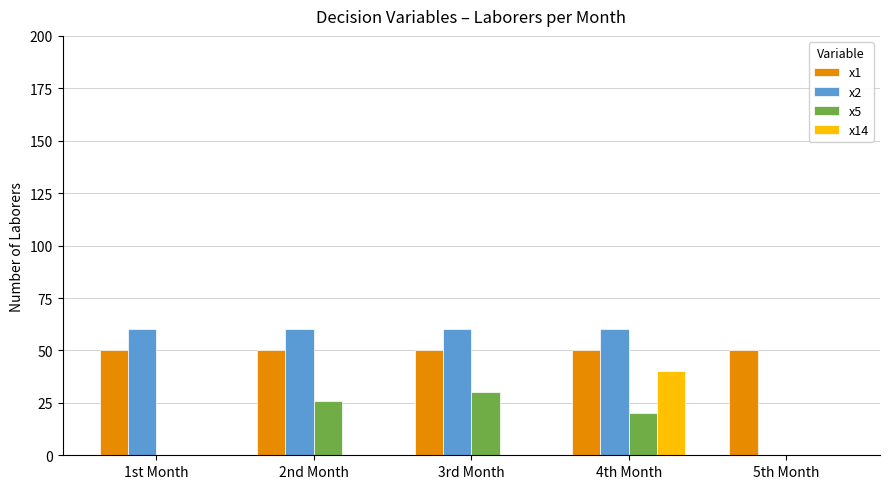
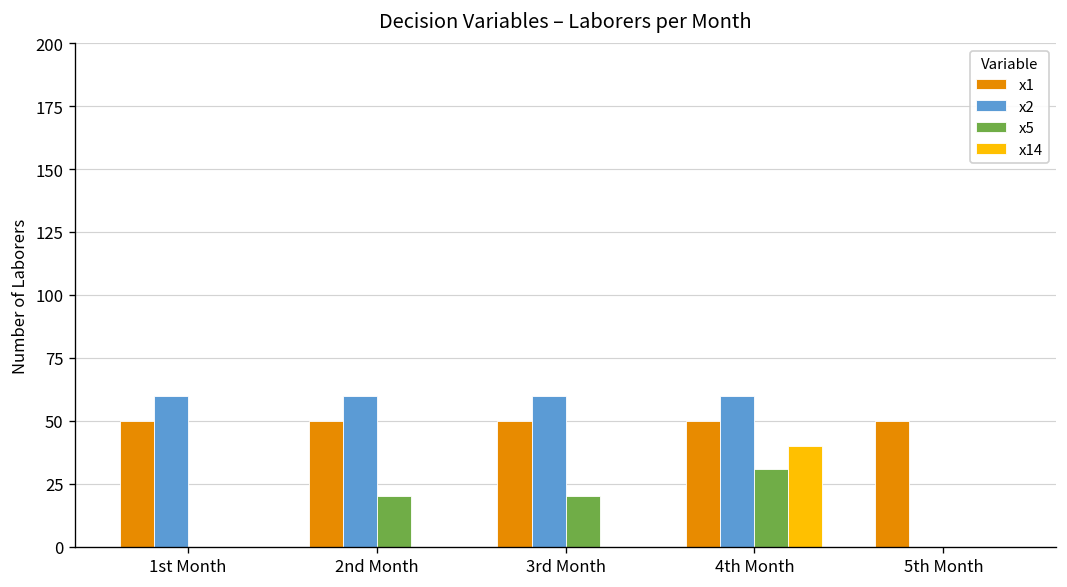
x5, 2nd Month: 26 -> 20
x5, 3rd Month: 30 -> 20
x5, 4th Month: 20 -> 31
